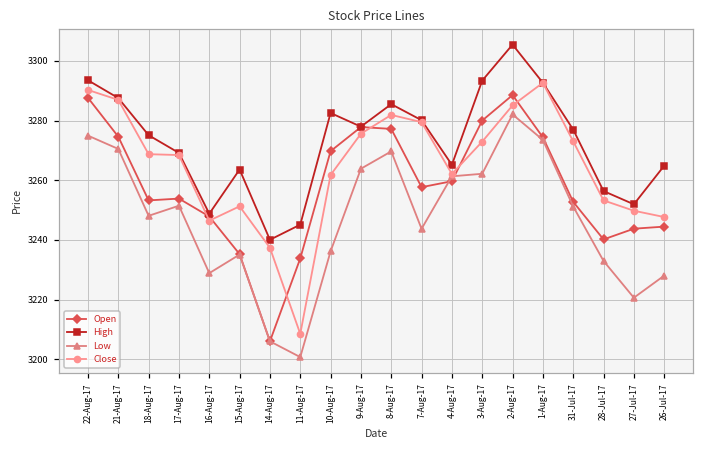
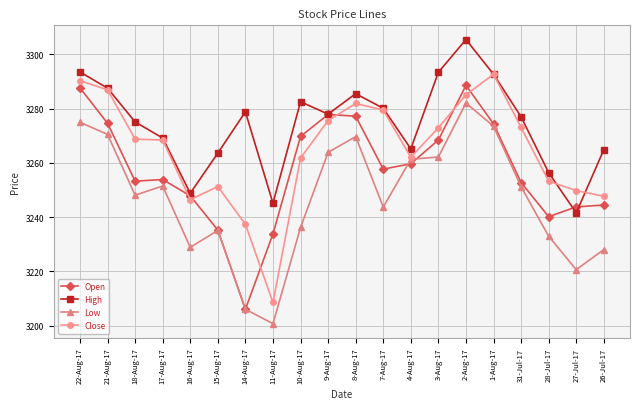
High, 14-Aug-17: 3240 -> 3279
Open, 3-Aug-17: 3280 -> 3268
High, 27-Jul-17: 3252 -> 3242
